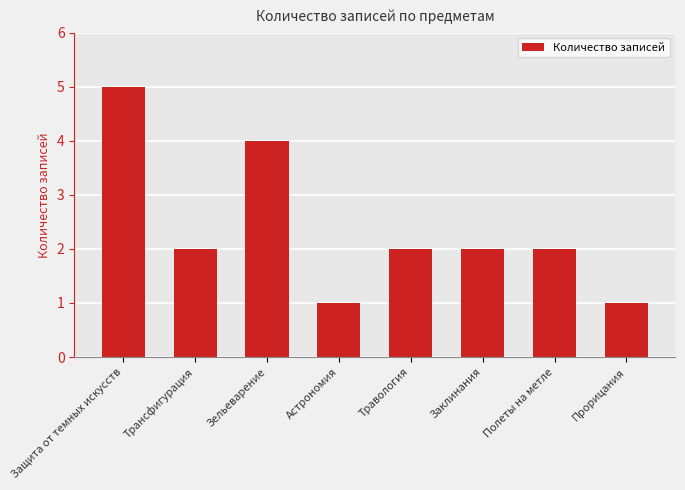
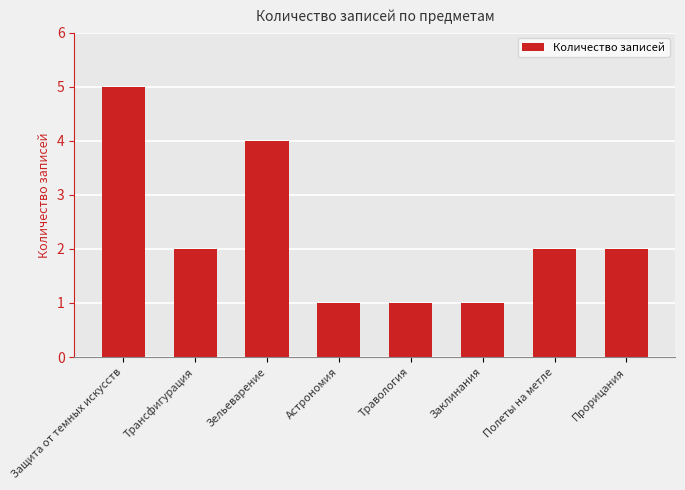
Травология: 2 -> 1
Заклинания: 2 -> 1
Прорицания: 1 -> 2
